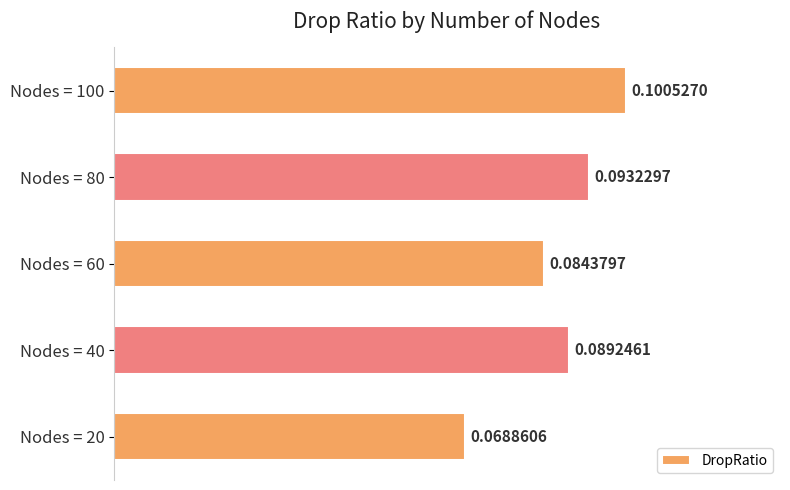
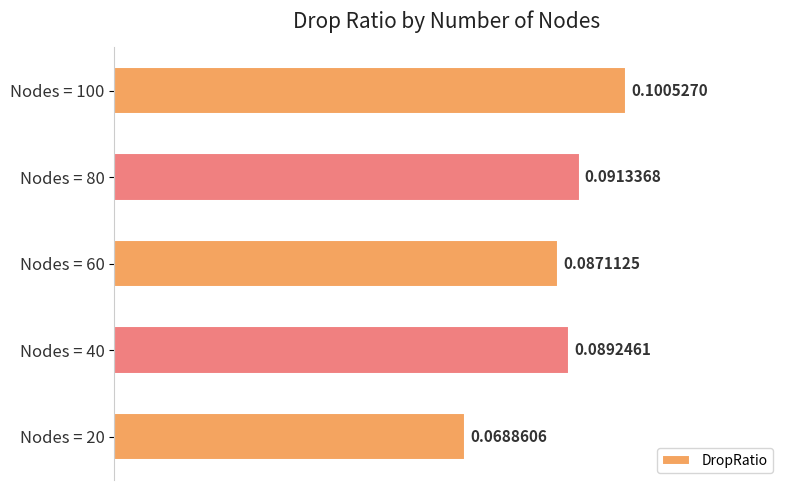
Nodes = 80: 0.0932297 -> 0.0913368
Nodes = 60: 0.0843797 -> 0.0871125
